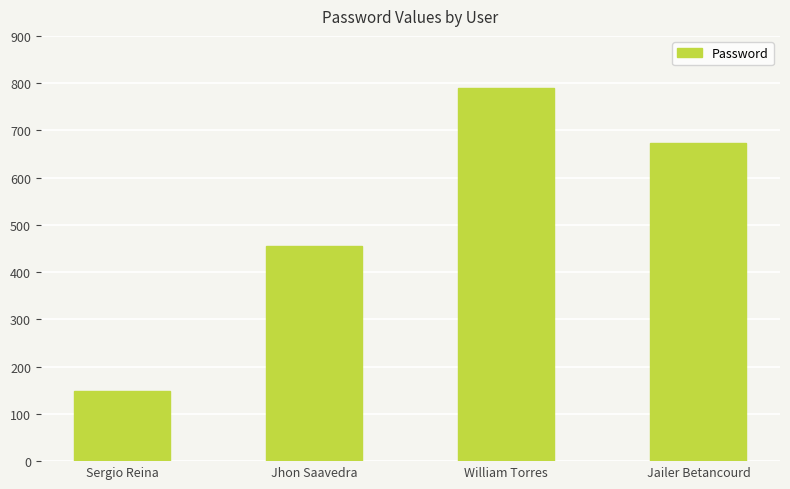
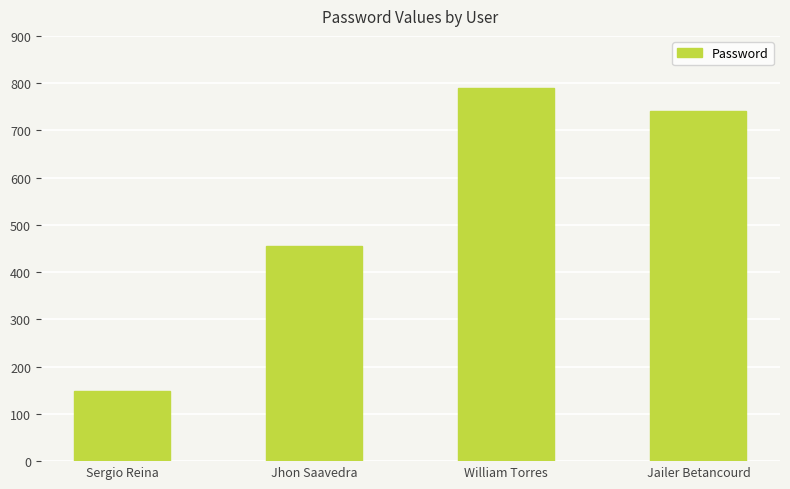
Jailer Betancourd: 670 -> 740
